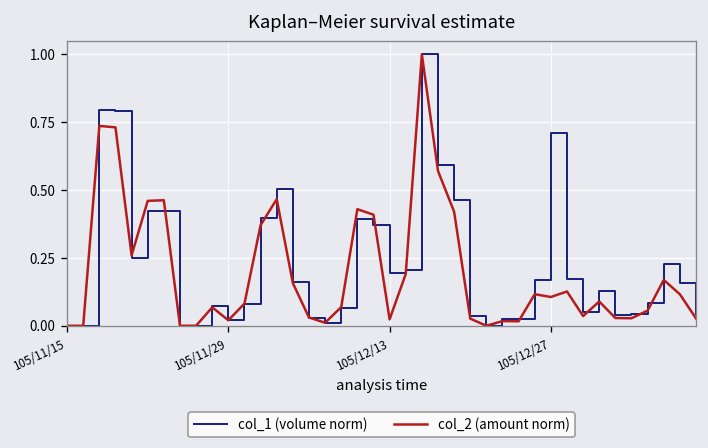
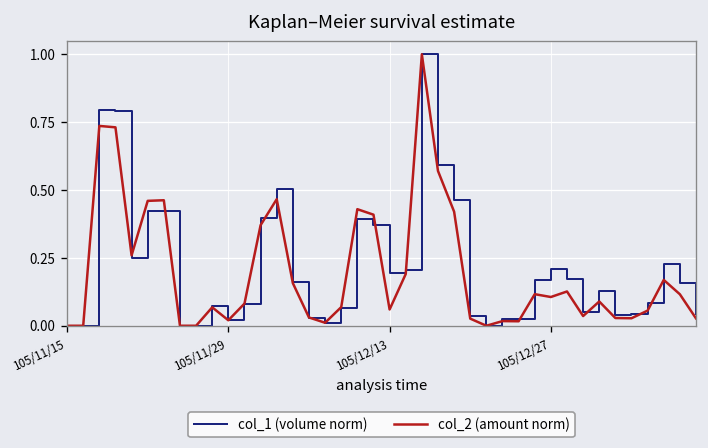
col_2 (amount norm), 105/12/13: 0.02 -> 0.06
col_1 (volume norm), 105/12/27: 0.71 -> 0.21
